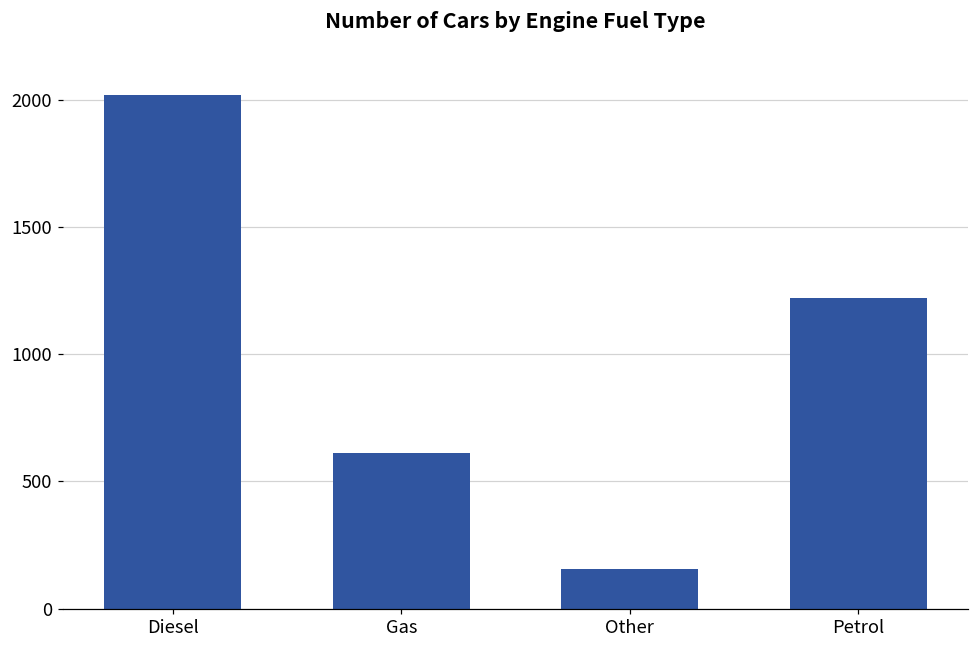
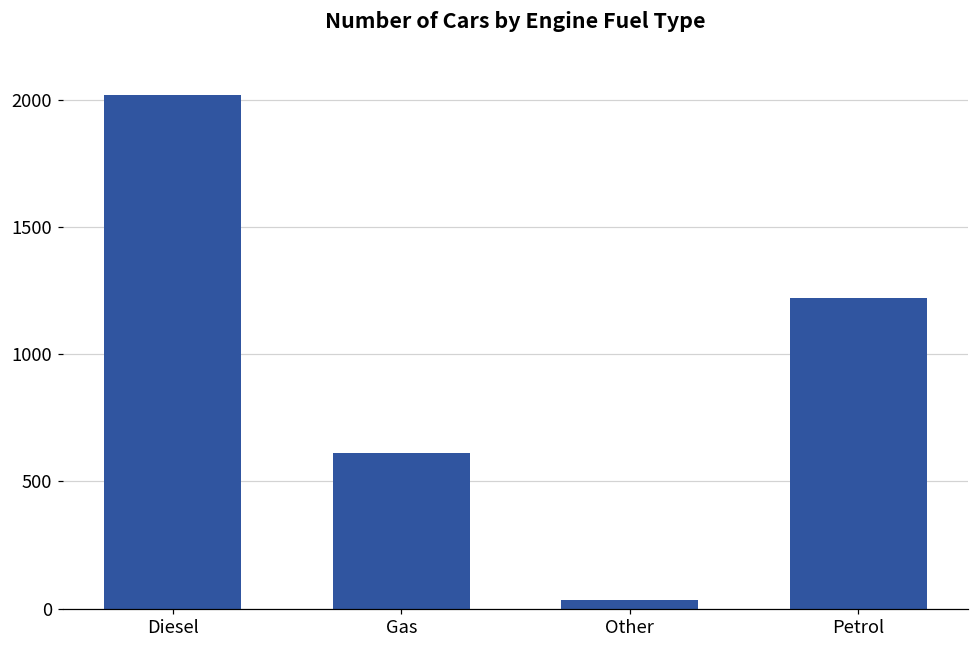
Other: 150 -> 40
